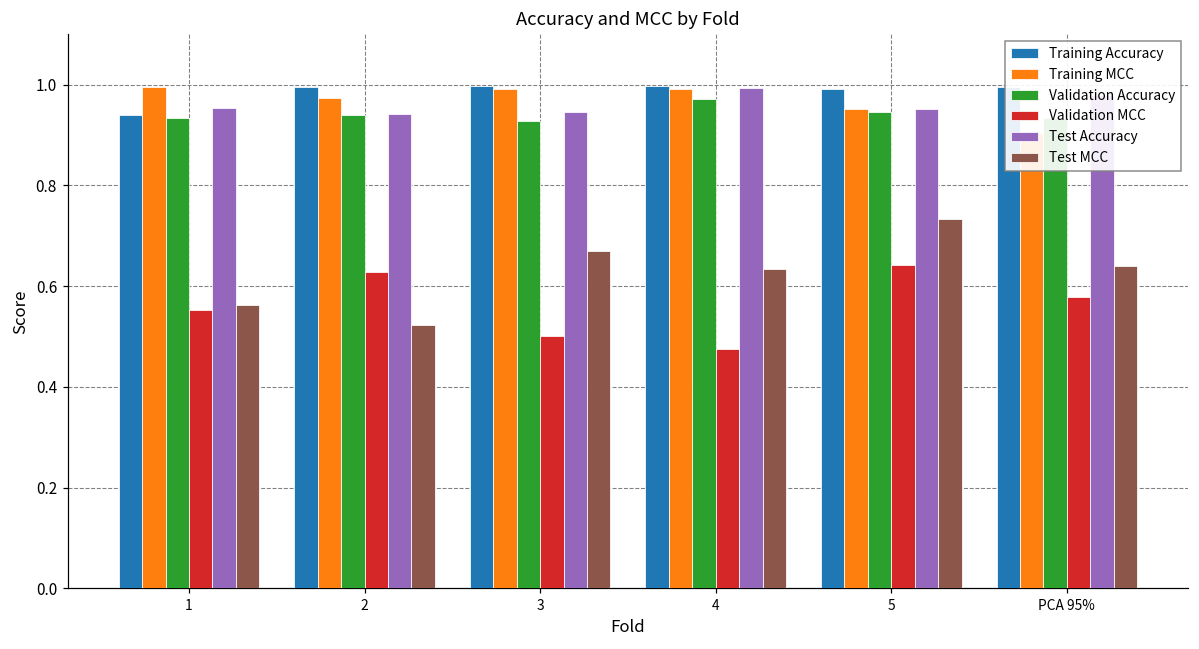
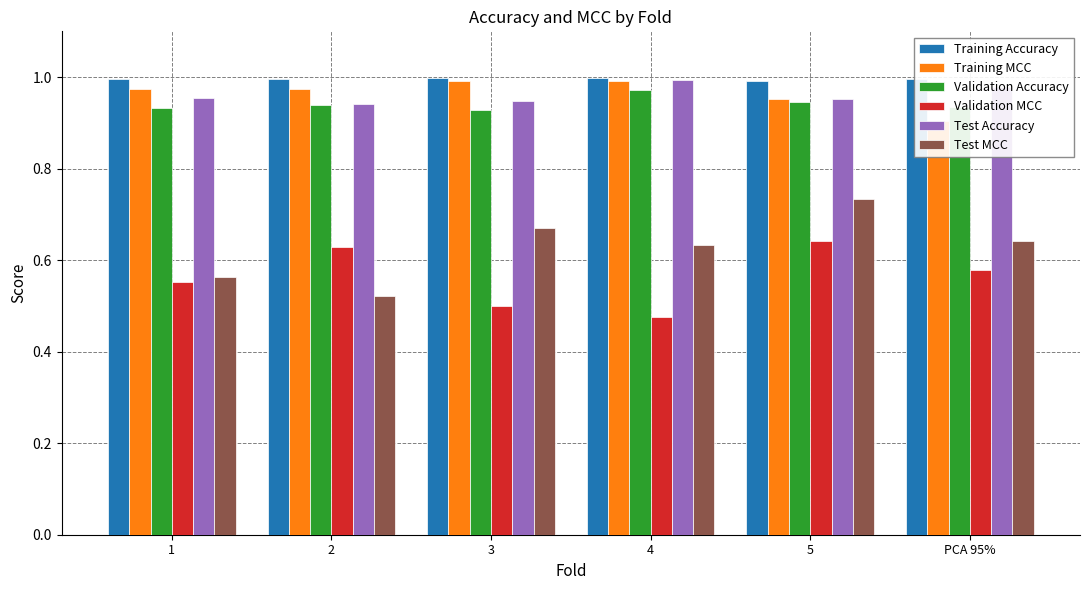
Training Accuracy, 1: 0.94 -> 1.00
Training MCC, 1: 1.00 -> 0.97
